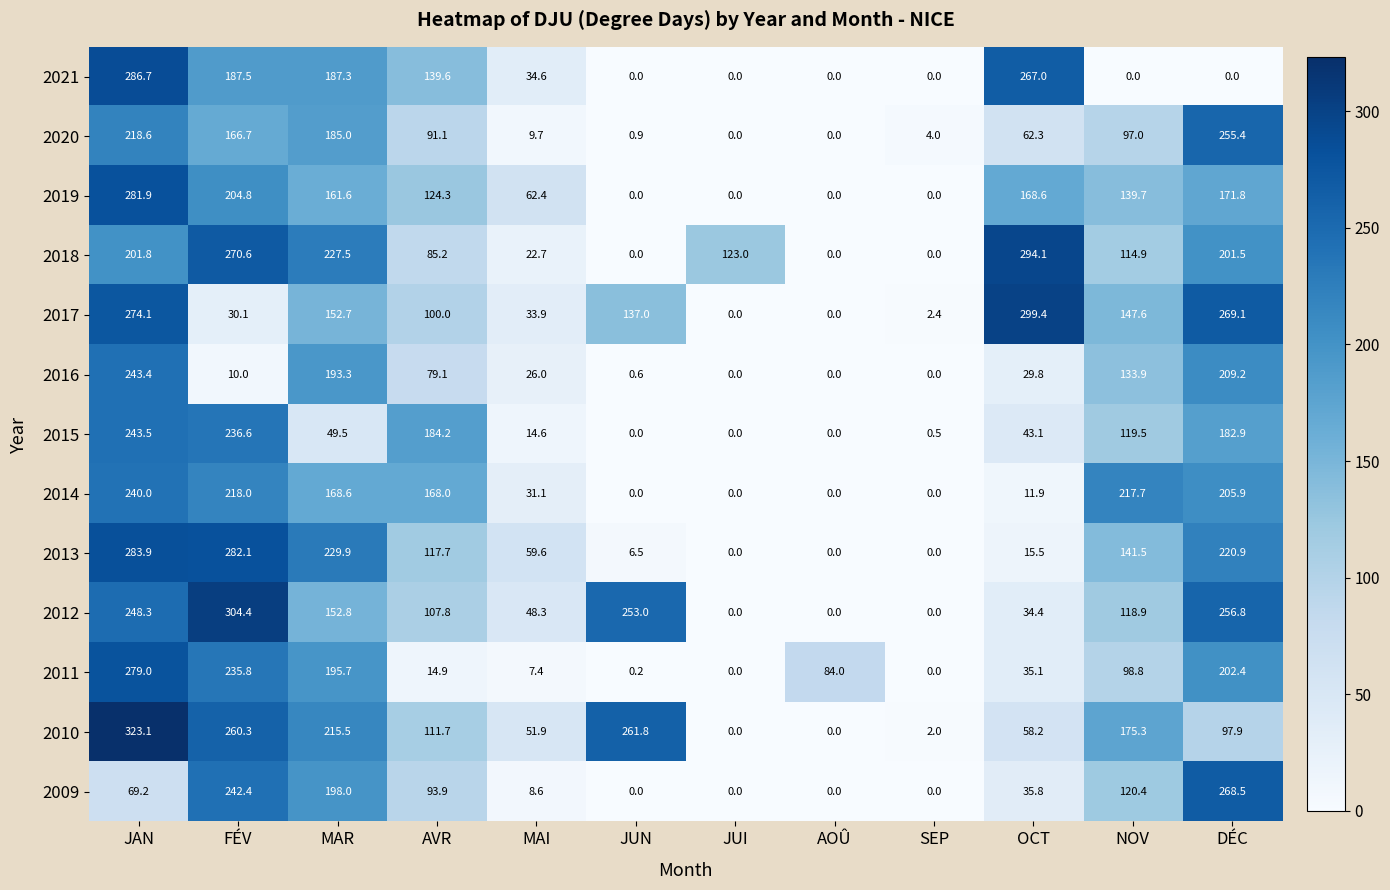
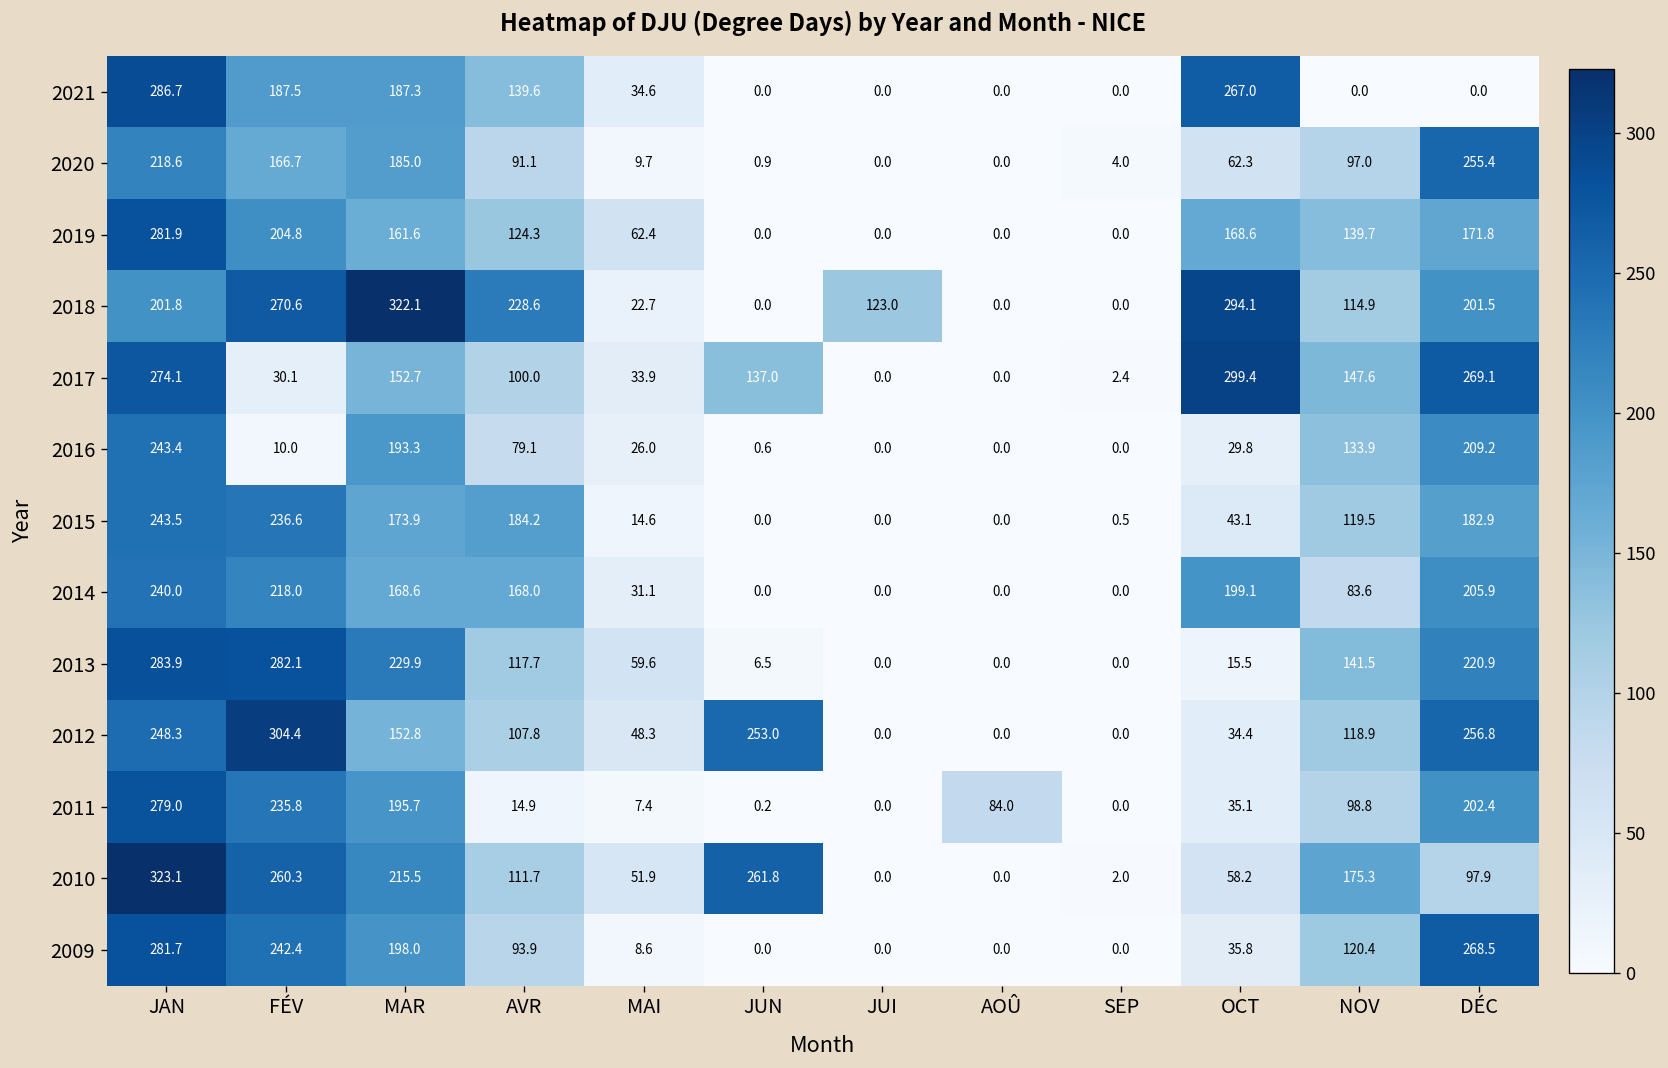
2018, MAR: 227.5 -> 322.1
2018, AVR: 85.2 -> 228.6
2015, MAR: 49.5 -> 173.9
2014, OCT: 11.9 -> 199.1
2014, NOV: 217.7 -> 83.6
2009, JAN: 69.2 -> 281.7
